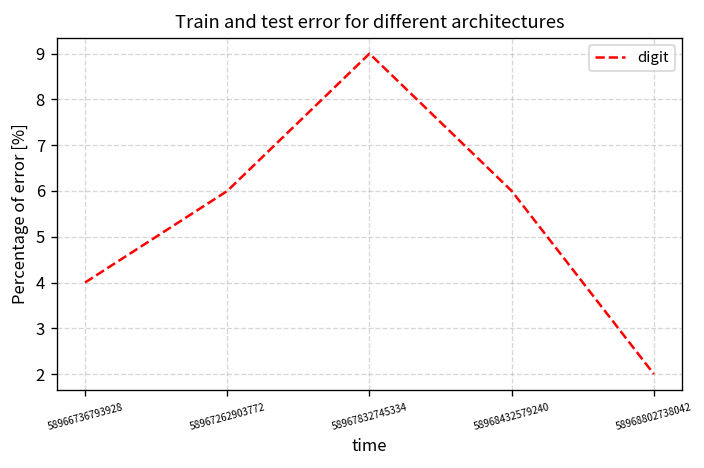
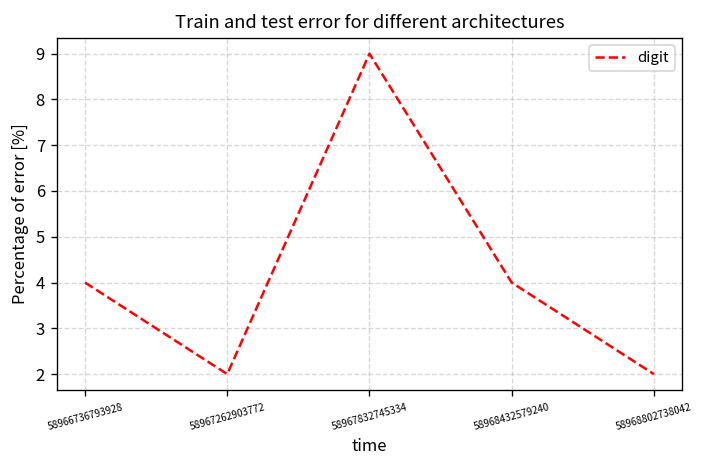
58967262903772: 6 -> 2
58968432579240: 6 -> 4
